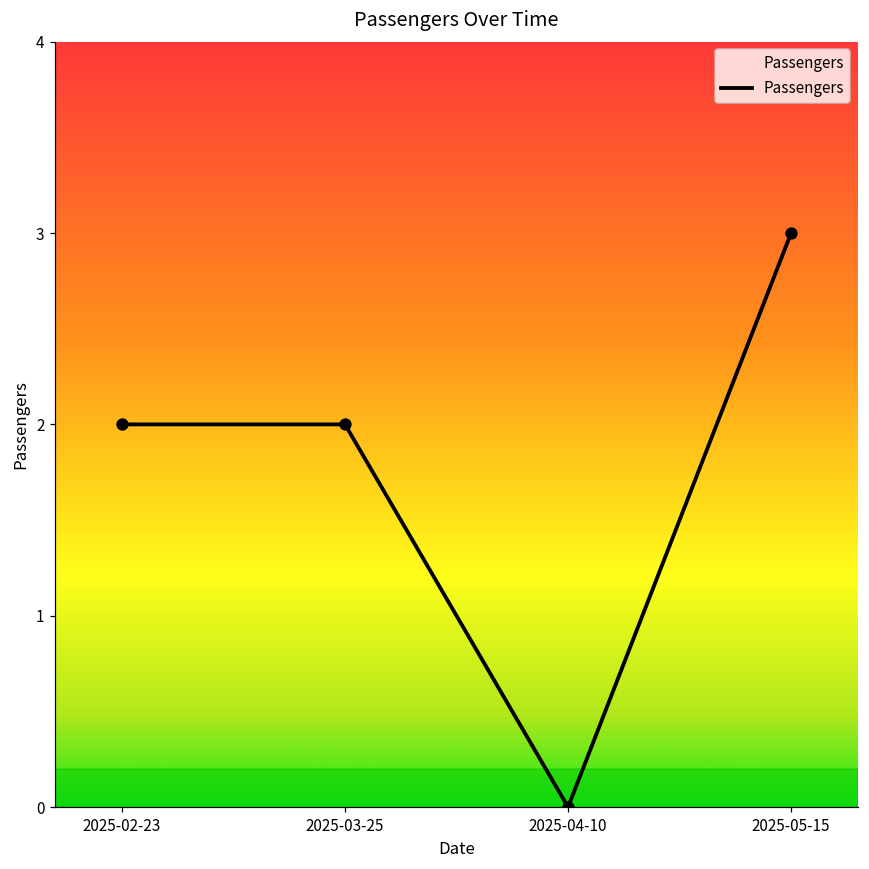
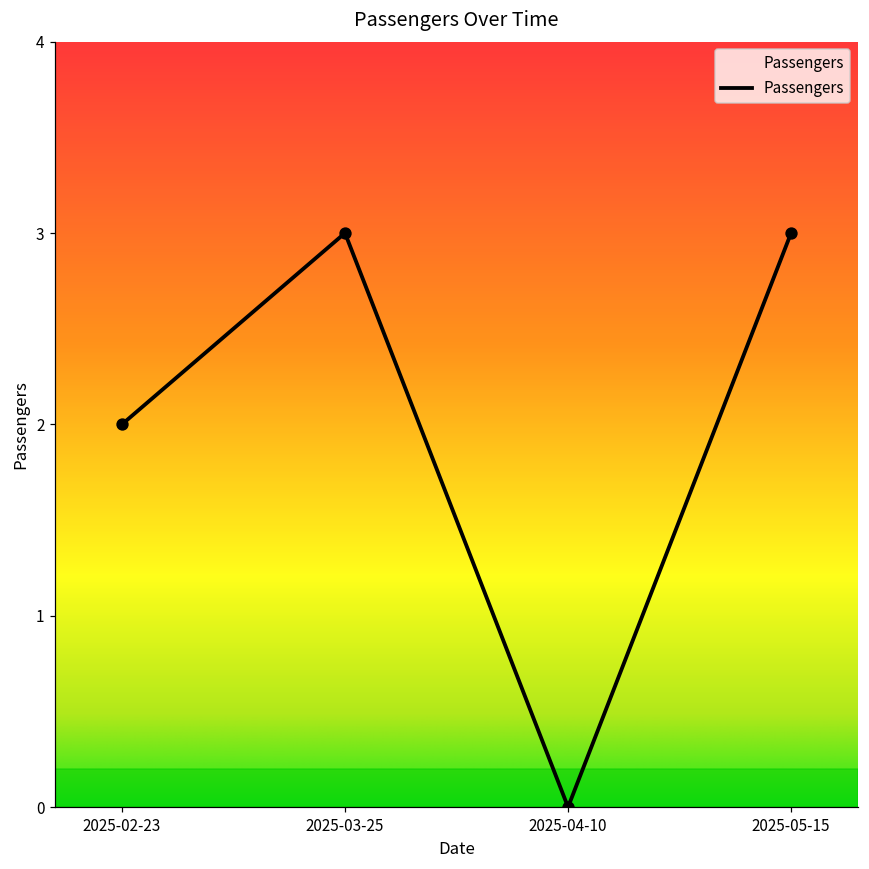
2025-03-25: 2 -> 3
